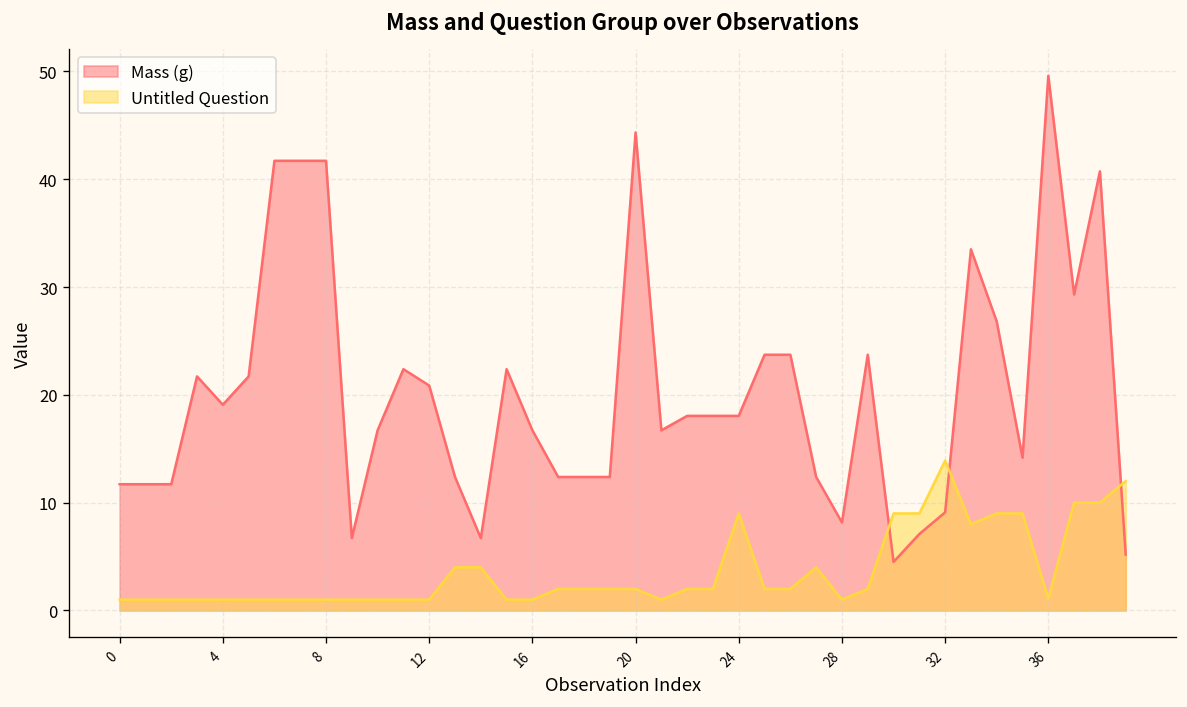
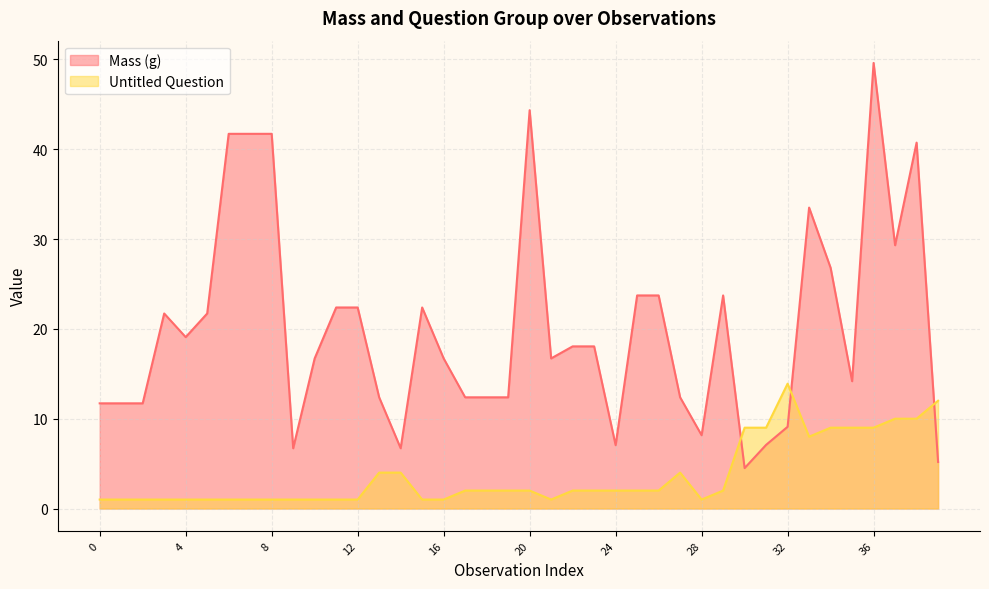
Mass (g), 12: 21 -> 22
Mass (g), 24: 18 -> 7
Untitled Question, 24: 9 -> 2
Untitled Question, 36: 1 -> 9
